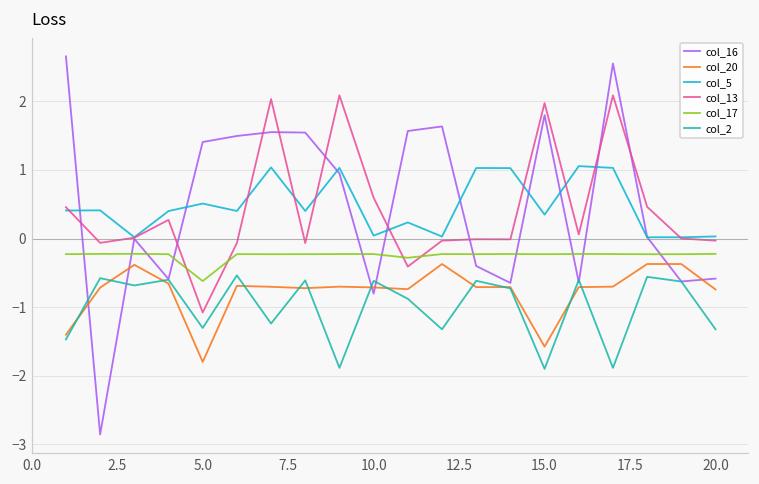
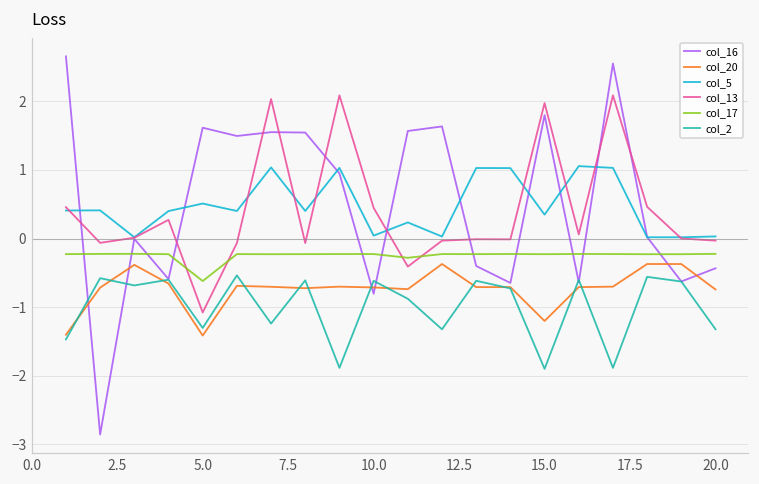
col_16, 5.0: 1.4 -> 1.6
col_20, 5.0: -1.8 -> -1.4
col_13, 10.0: 0.6 -> 0.4
col_20, 15.0: -1.6 -> -1.2
col_16, 20.0: -0.6 -> -0.4
